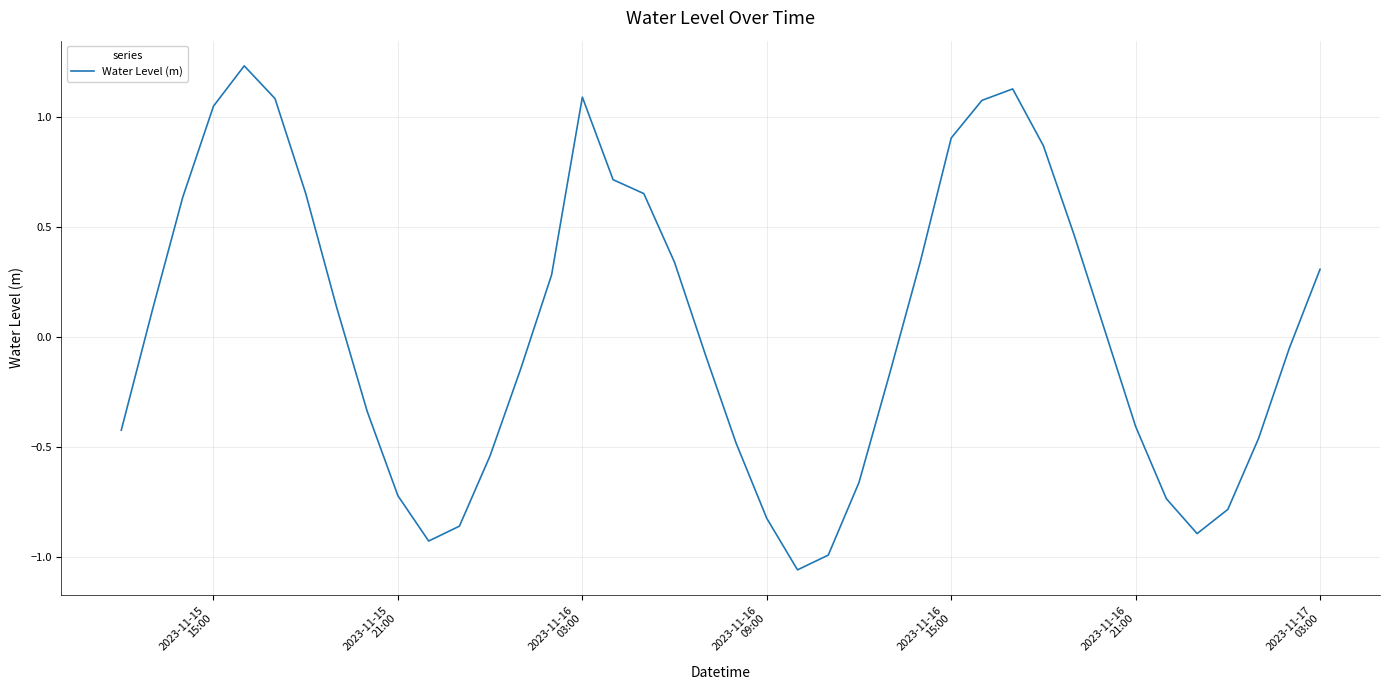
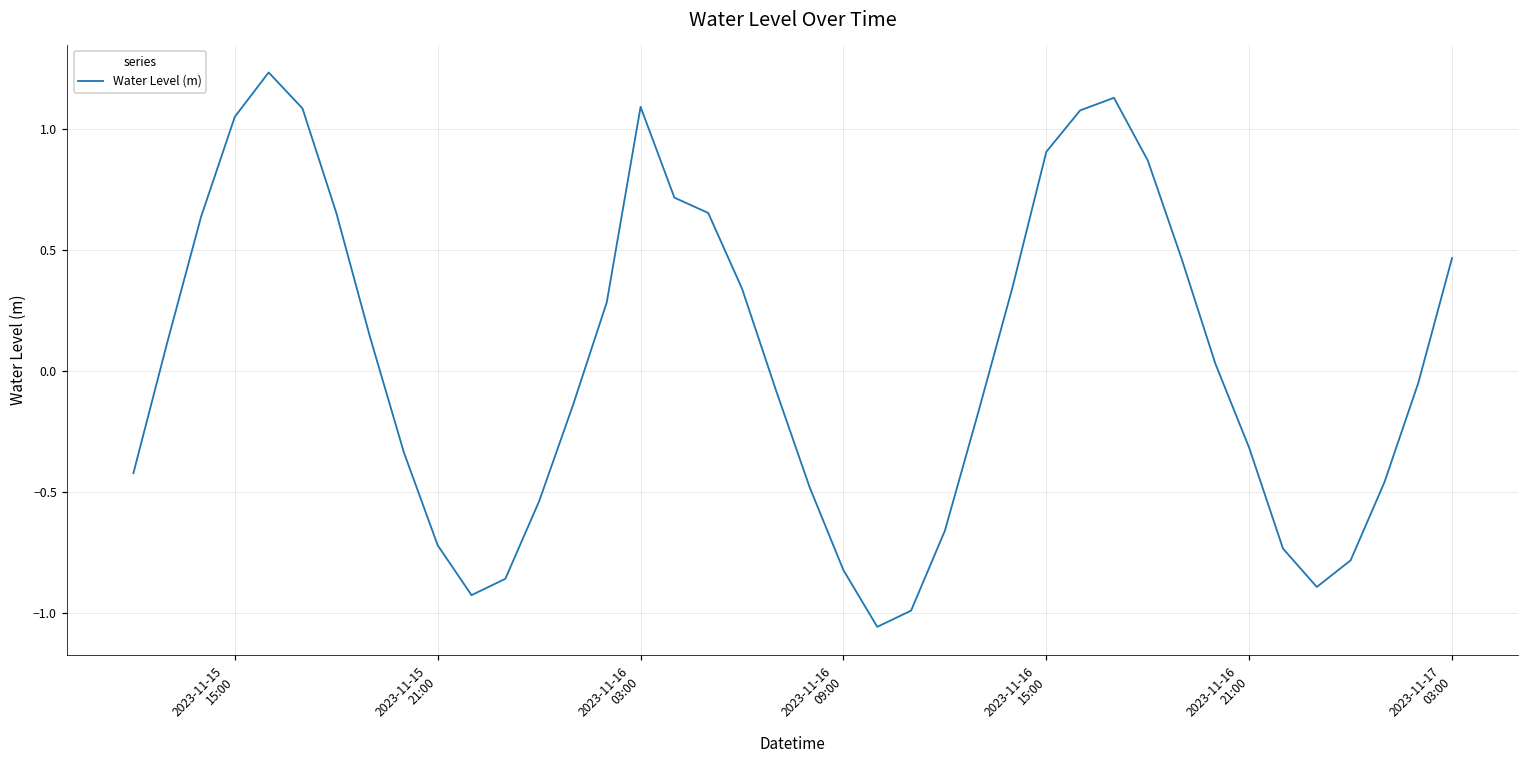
2023-11-16 21:00: -0.41 -> -0.32
2023-11-17 03:00: 0.31 -> 0.47
